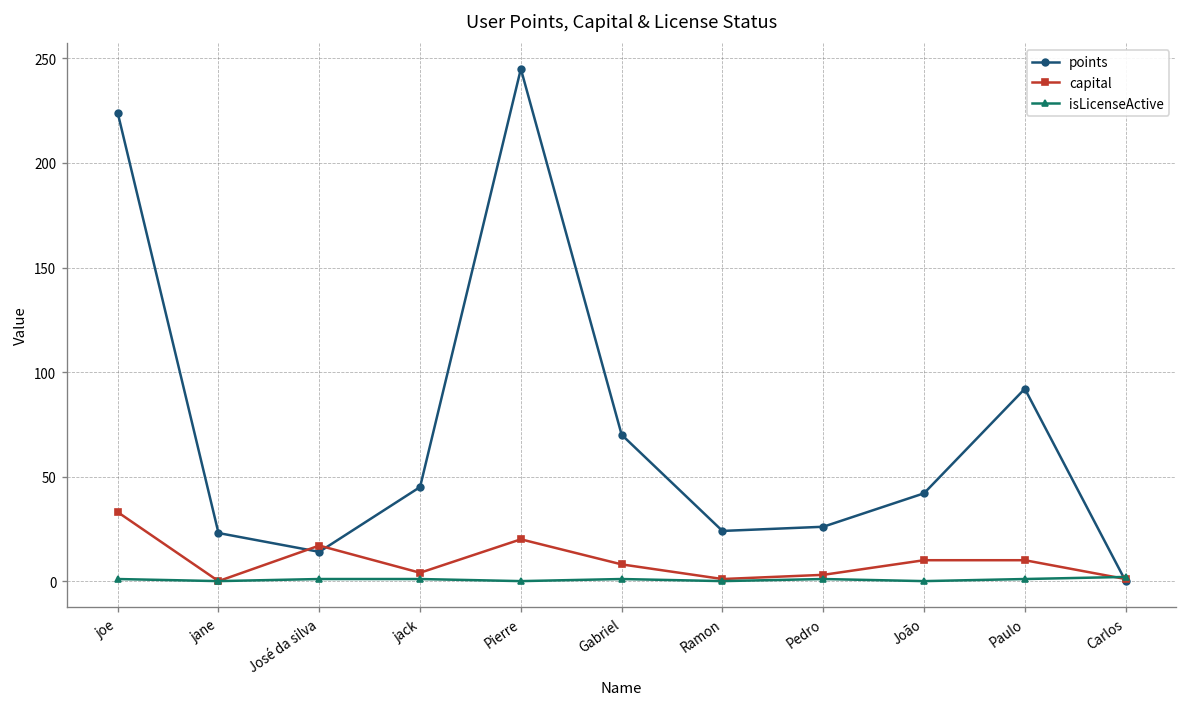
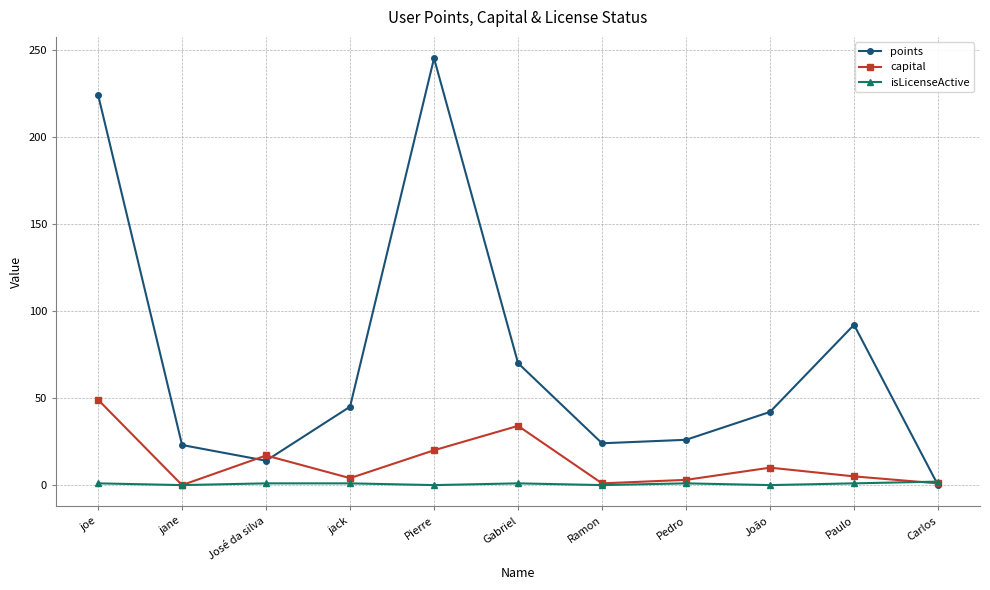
capital, joe: 33 -> 49
capital, Gabriel: 8 -> 34
capital, Paulo: 10 -> 5
